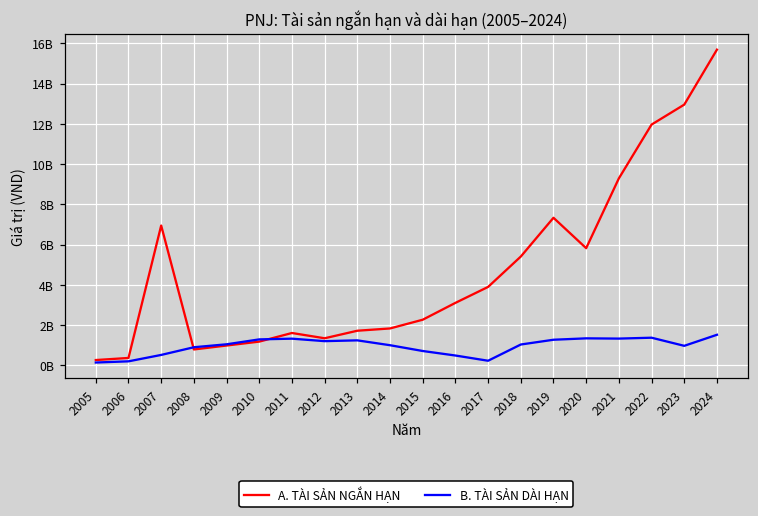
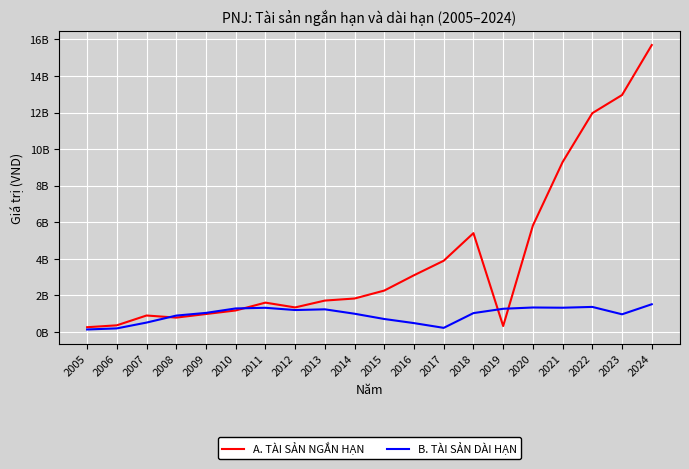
A. TÀI SẢN NGẮN HẠN, 2007: 6900000000 -> 900000000
A. TÀI SẢN NGẮN HẠN, 2019: 7300000000 -> 300000000
